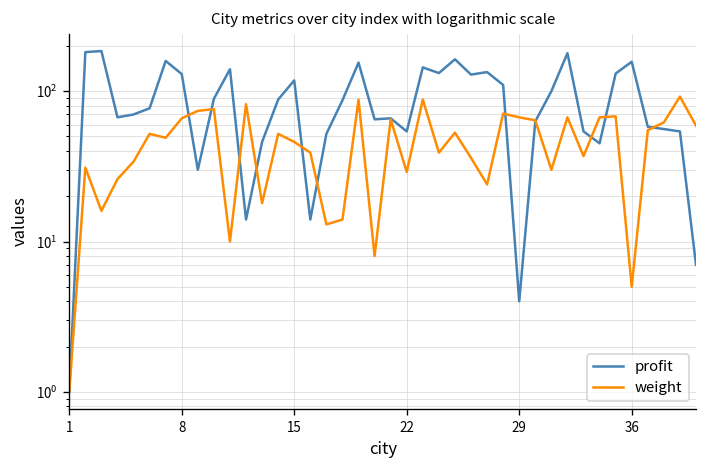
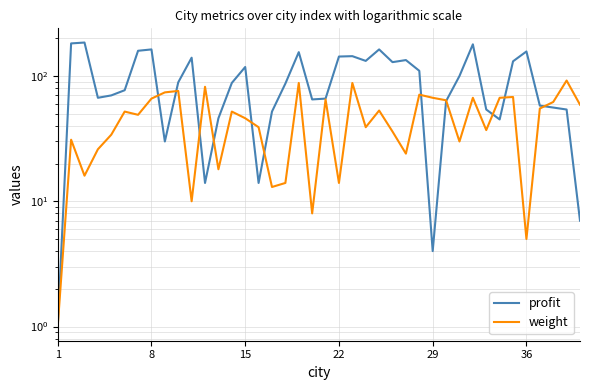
profit, 8: 130 -> 160
profit, 22: 54 -> 140
weight, 22: 29 -> 14
